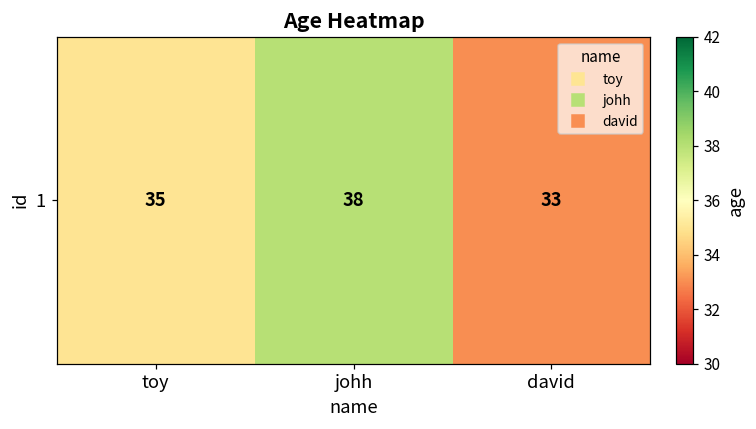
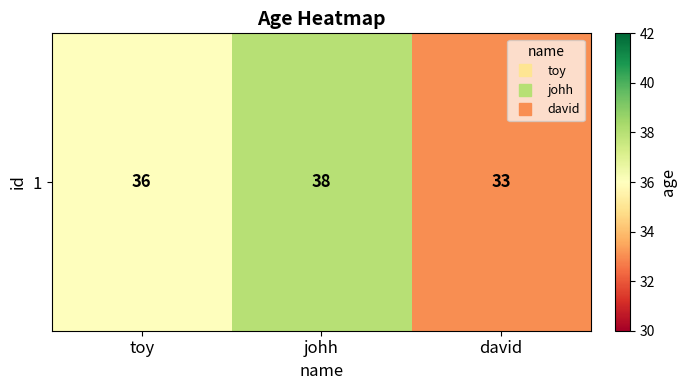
1, toy: 35 -> 36
